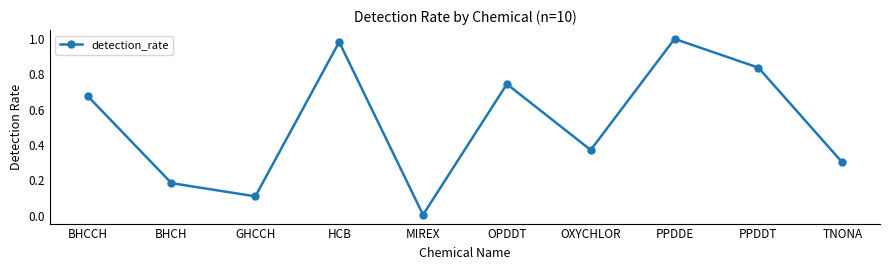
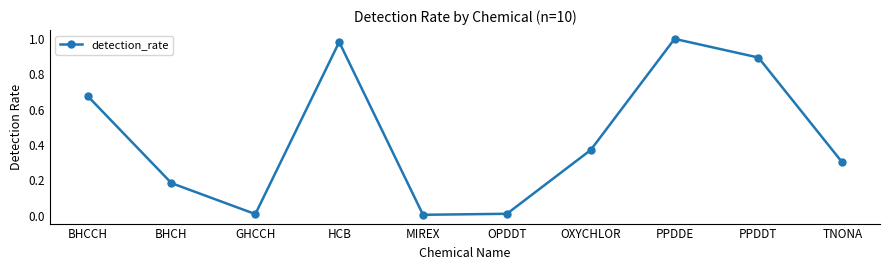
GHCCH: 0.11 -> 0.01
OPDDT: 0.74 -> 0.01
PPDDT: 0.84 -> 0.89
